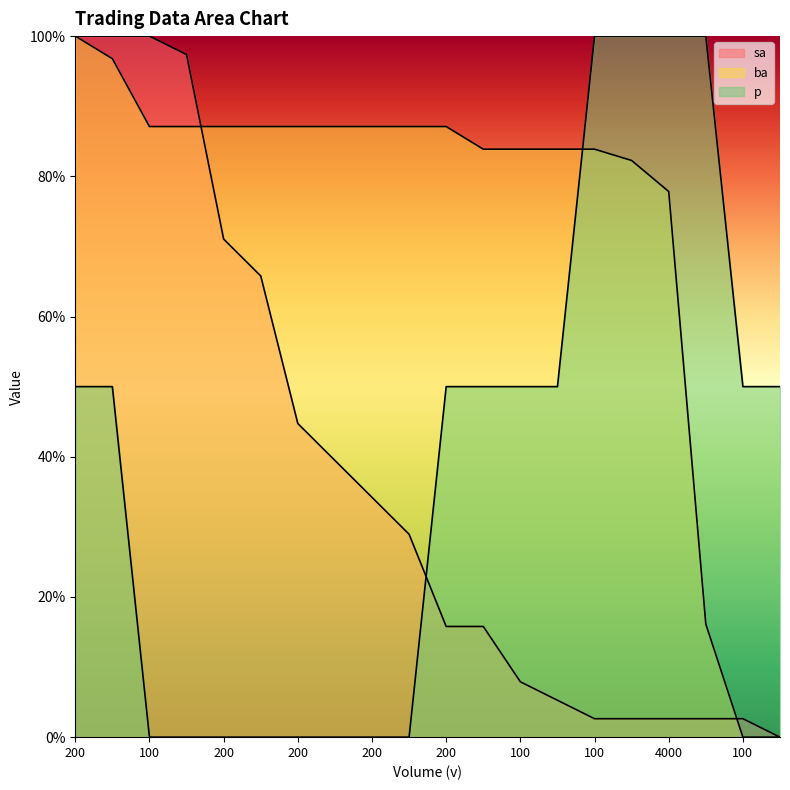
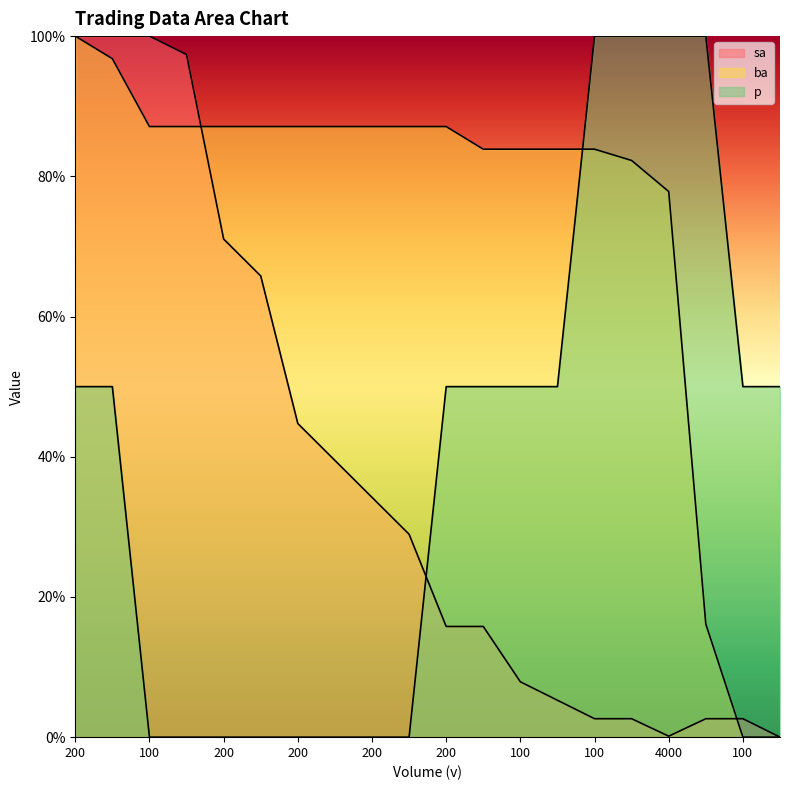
sa, 4000: 3% -> 0%
